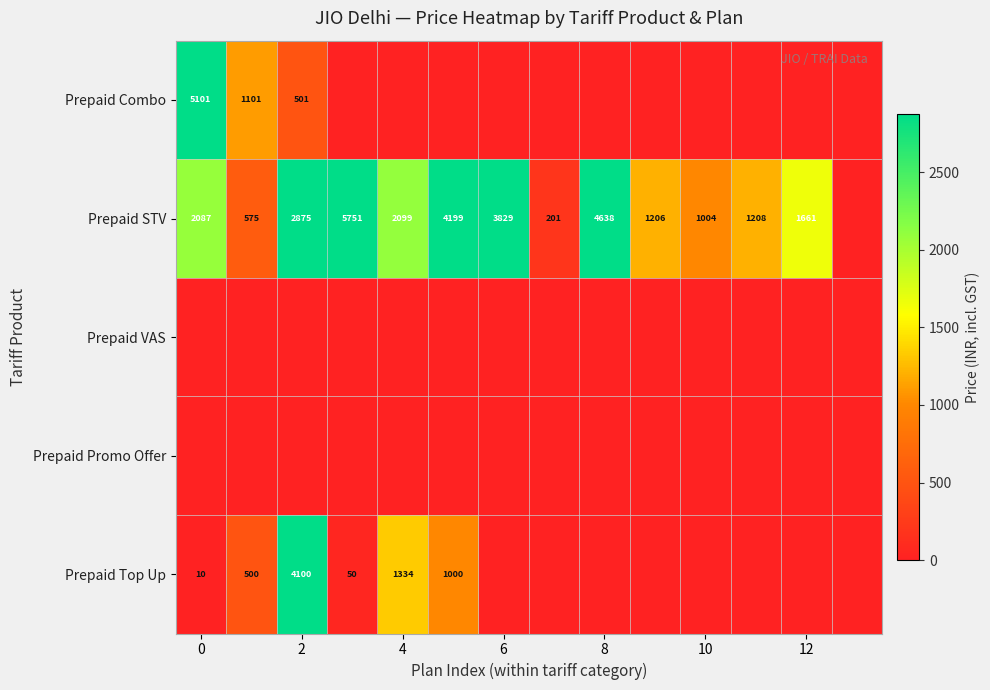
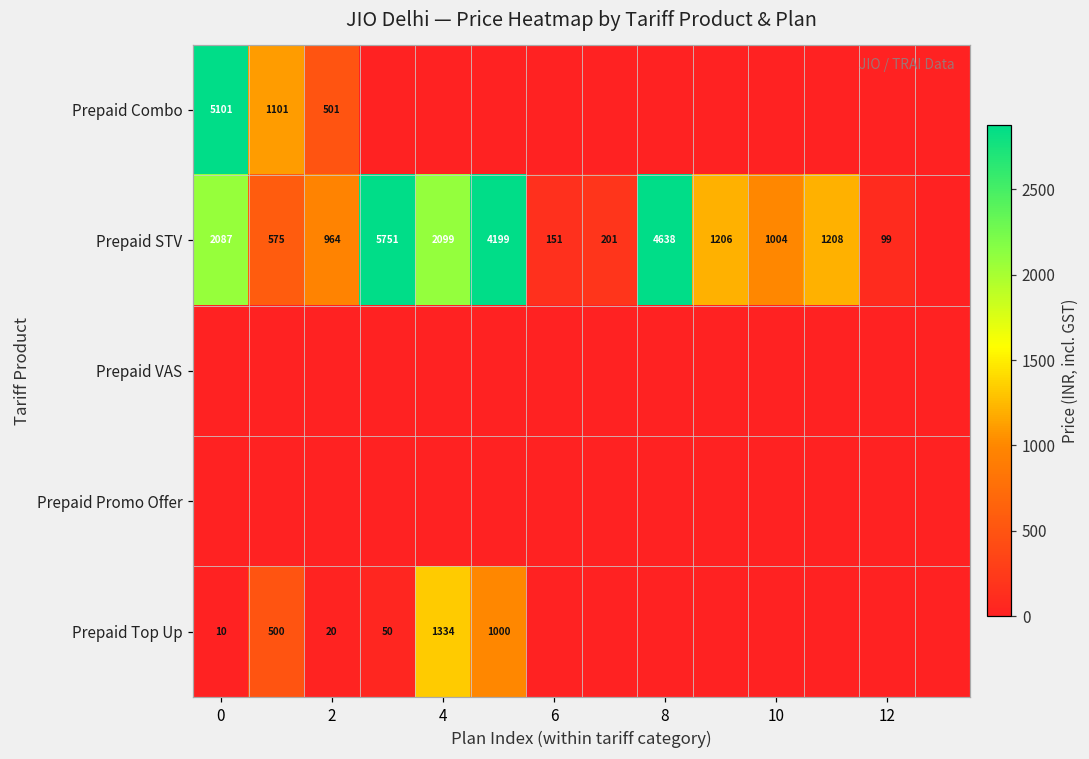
Prepaid STV, 2: 2875 -> 964
Prepaid STV, 6: 3829 -> 151
Prepaid STV, 12: 1661 -> 99
Prepaid Top Up, 2: 4100 -> 20
